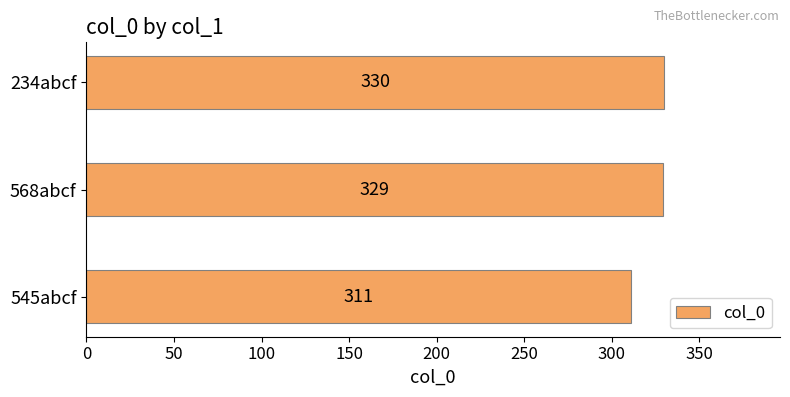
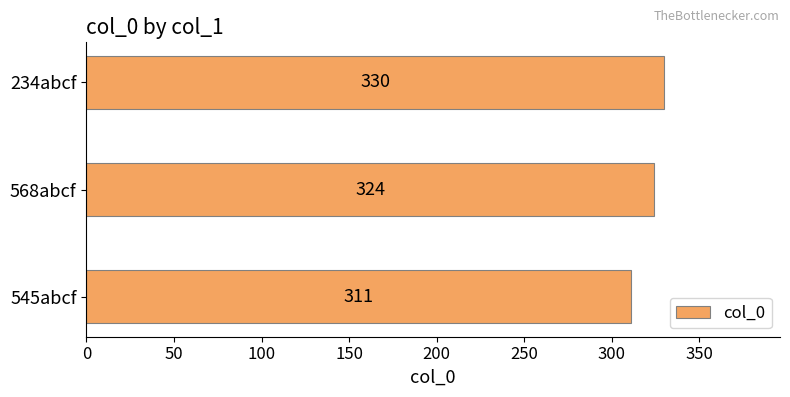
568abcf: 329 -> 324
